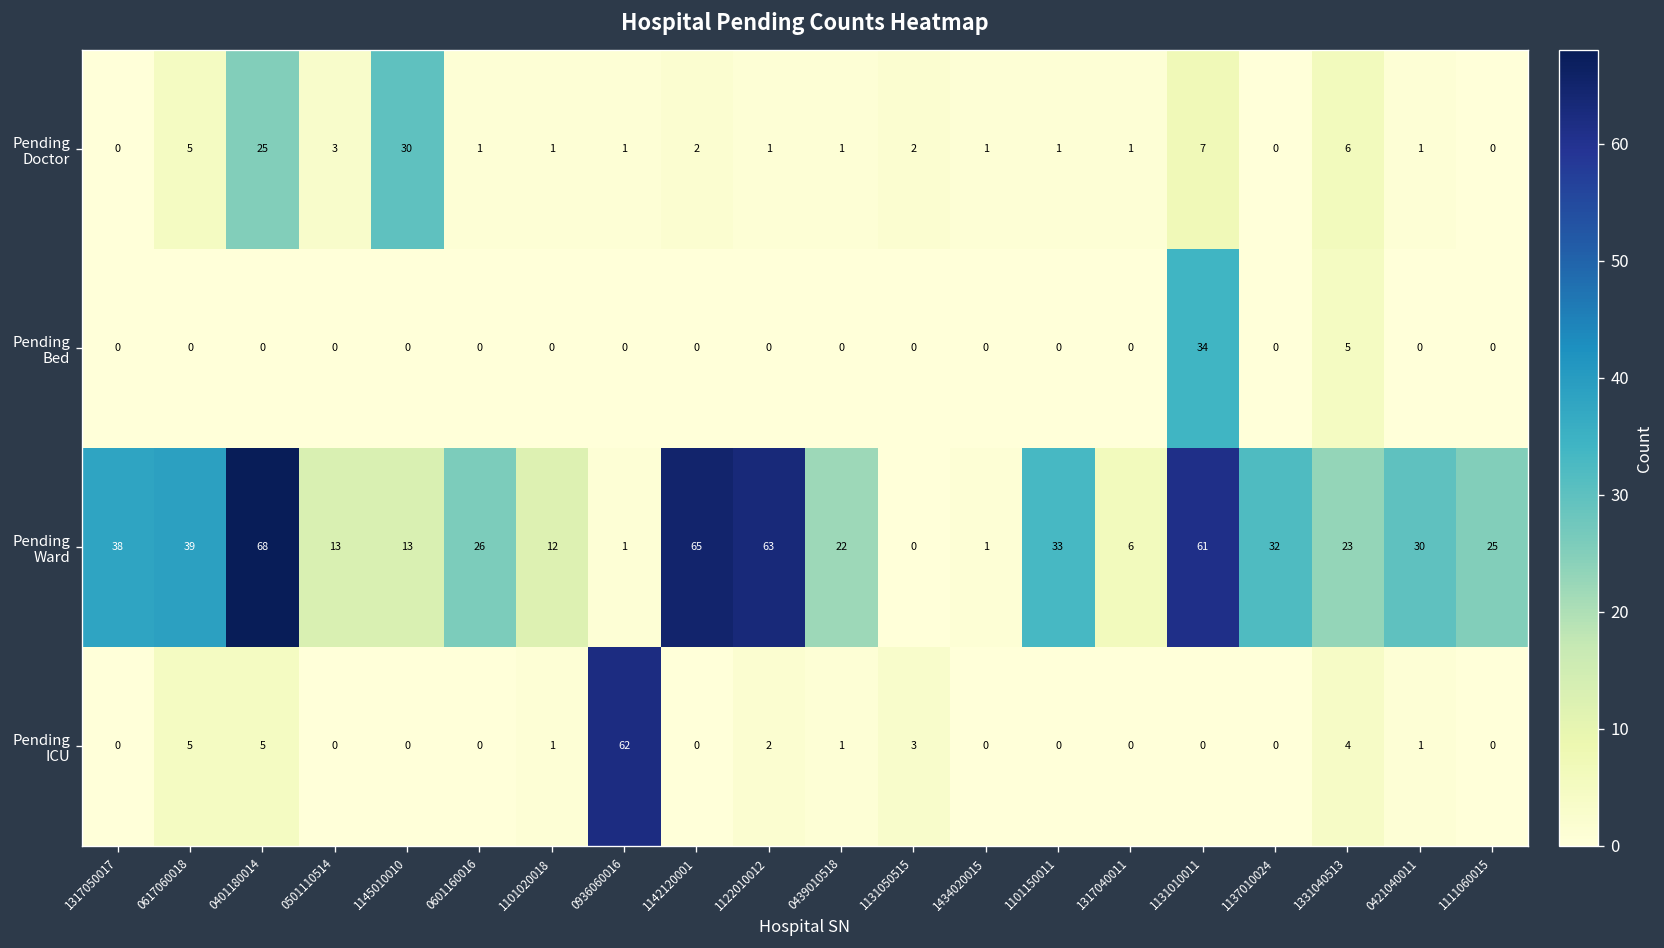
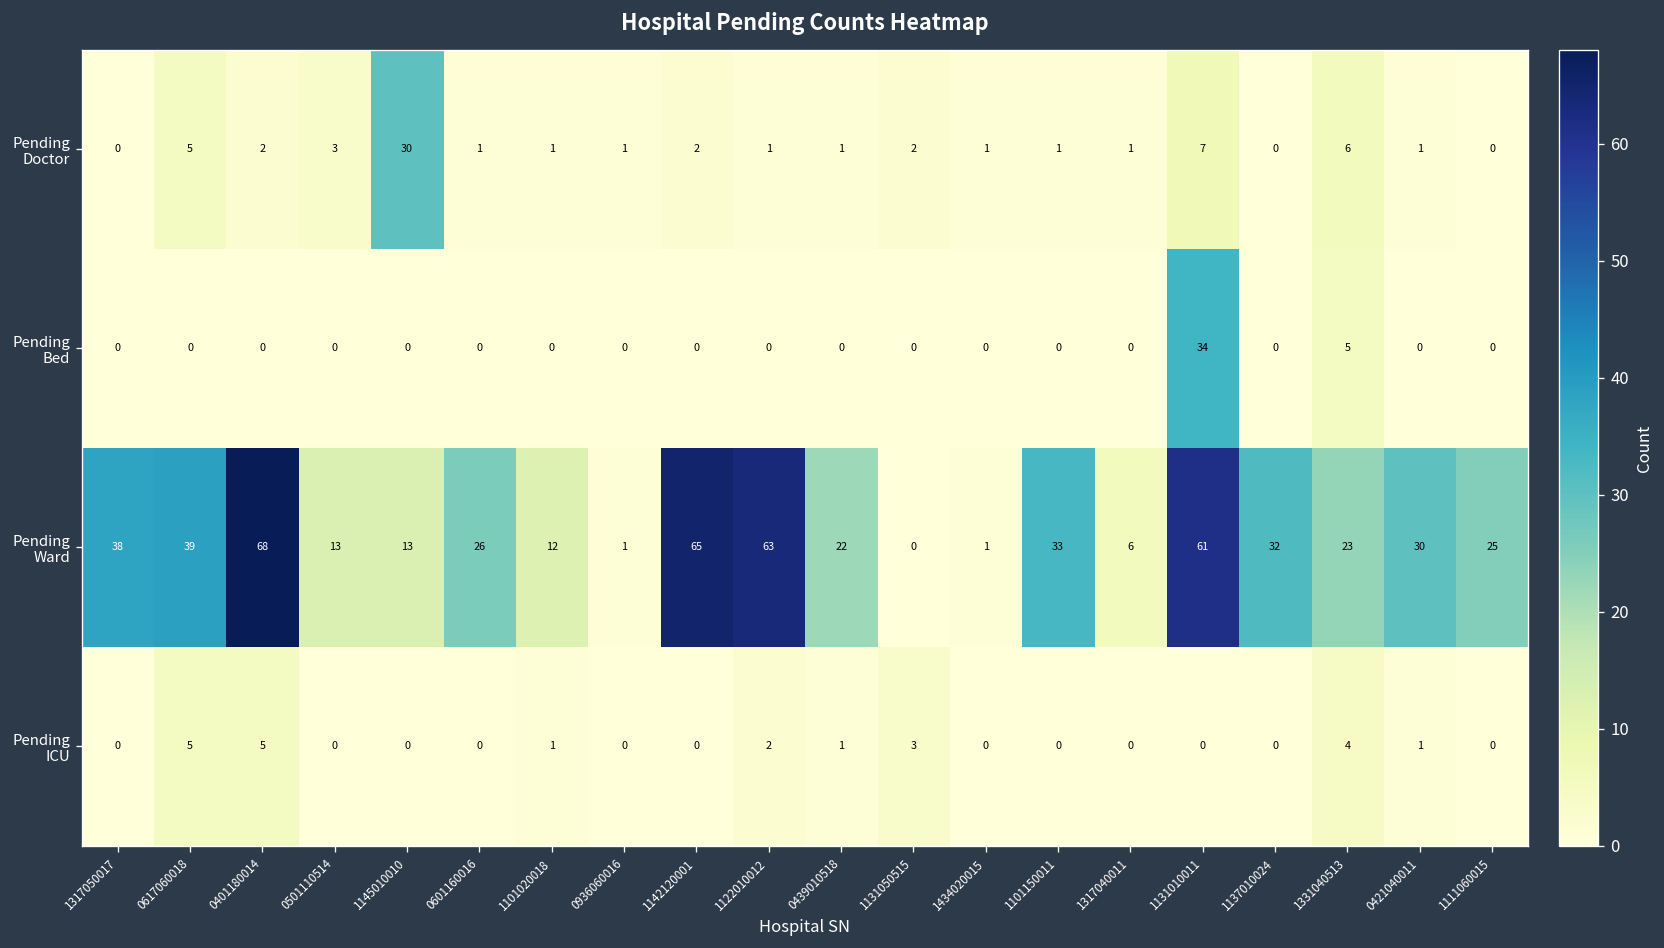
Pending Doctor, 0401180014: 25 -> 2
Pending ICU, 0936060016: 62 -> 0
